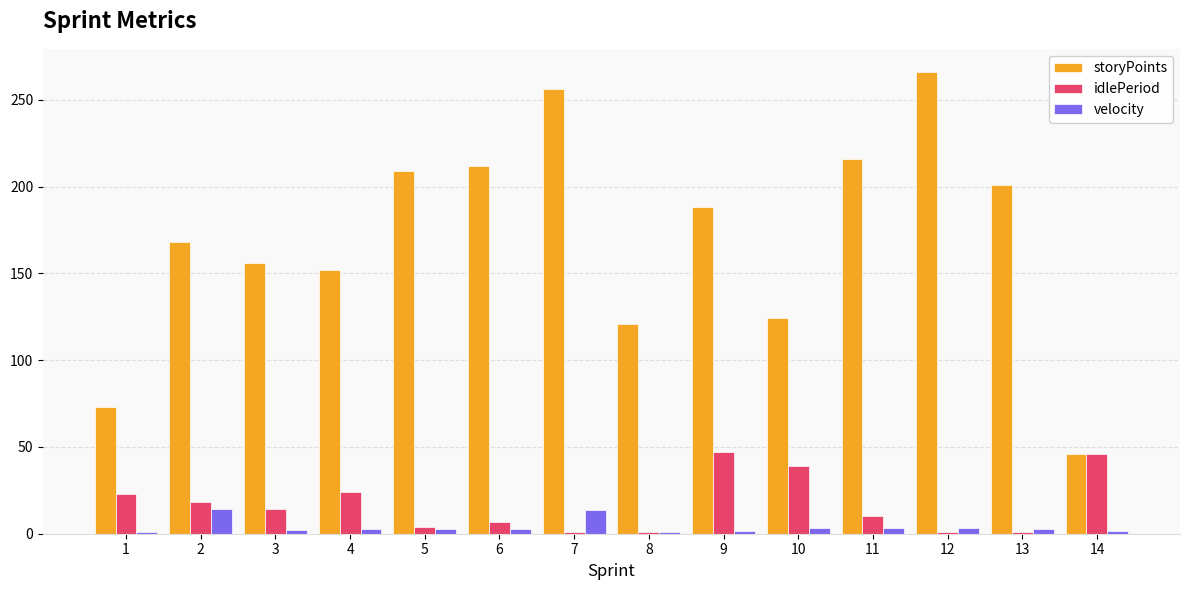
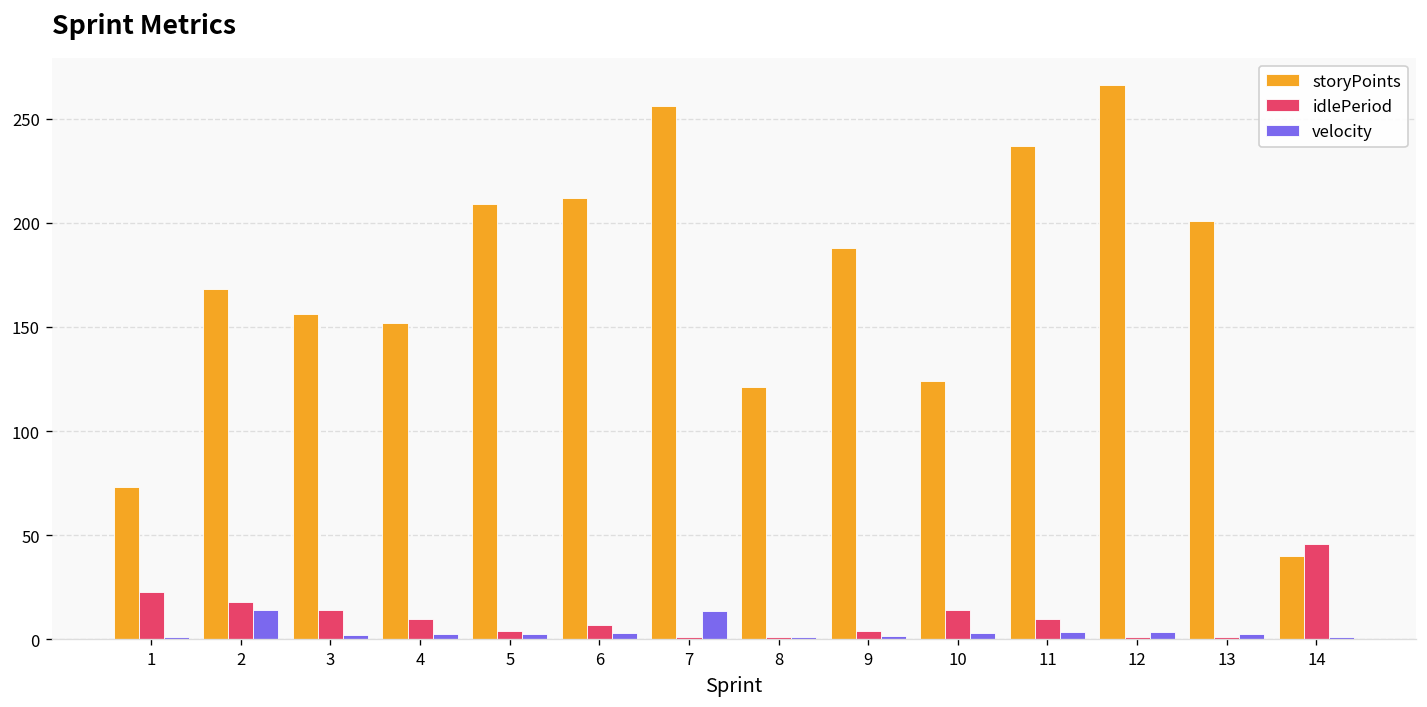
idlePeriod, 4: 24 -> 10
idlePeriod, 9: 47 -> 4
idlePeriod, 10: 39 -> 14
storyPoints, 11: 216 -> 237
storyPoints, 14: 46 -> 40
